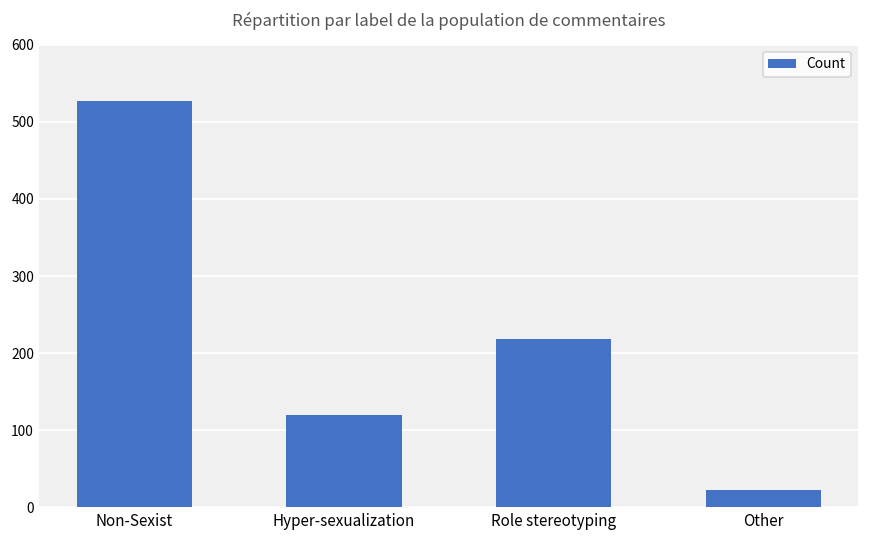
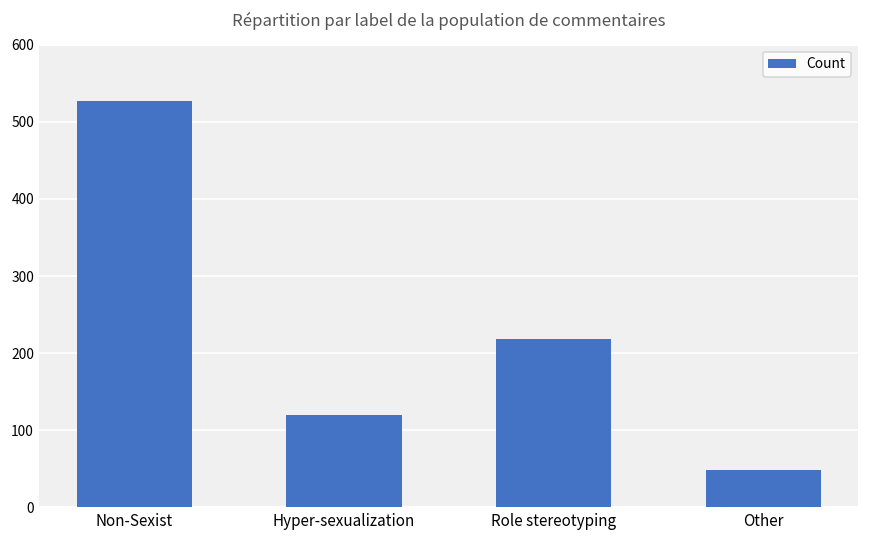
Other: 20 -> 50
